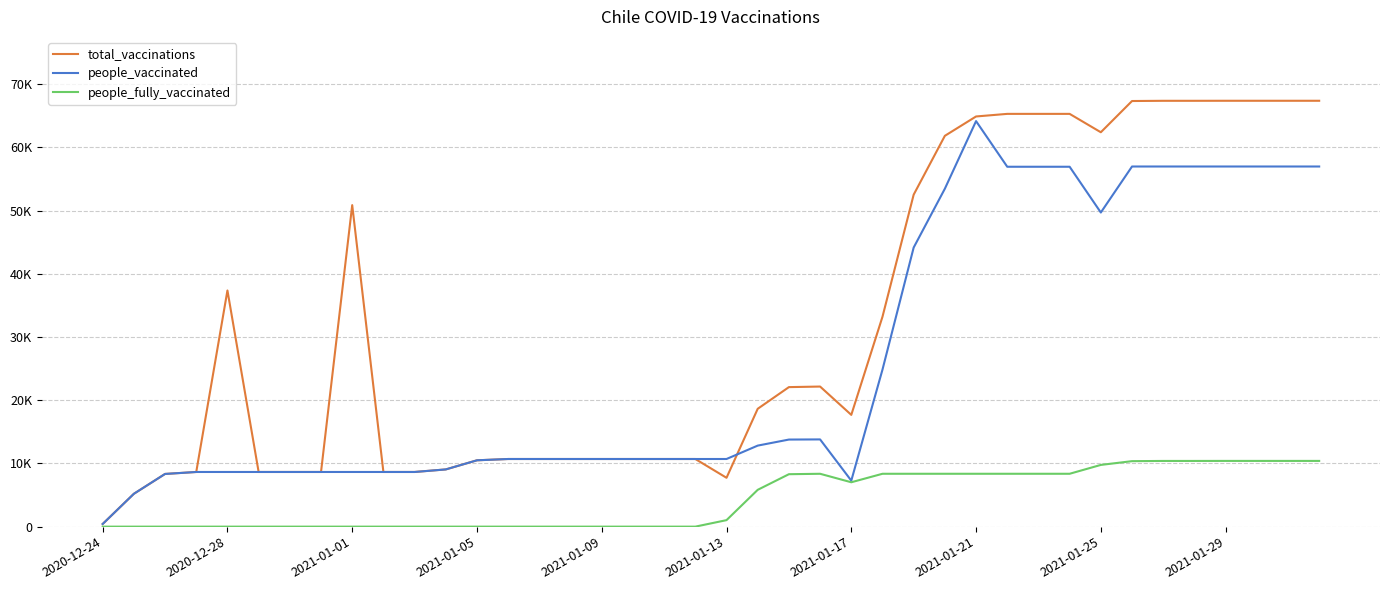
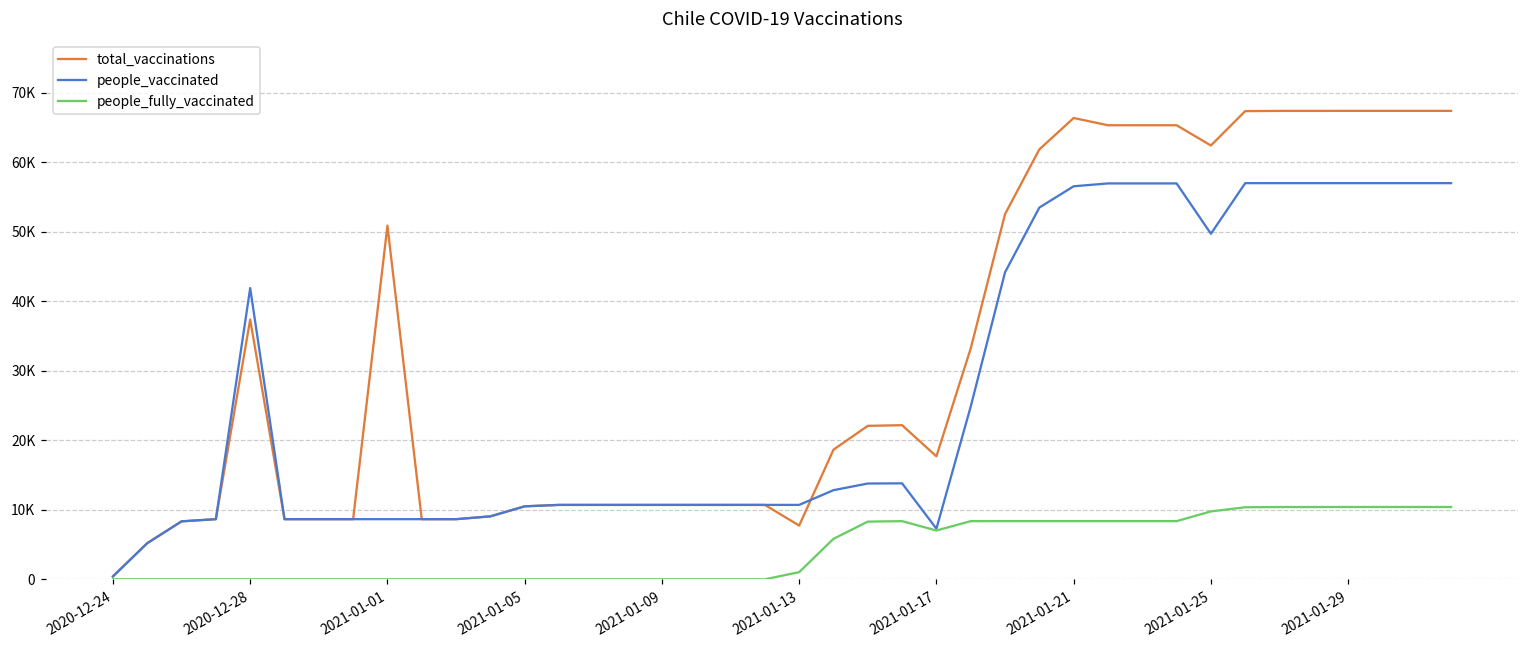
people_vaccinated, 2020-12-28: 9000 -> 42000
total_vaccinations, 2021-01-21: 65000 -> 66000
people_vaccinated, 2021-01-21: 64000 -> 57000
